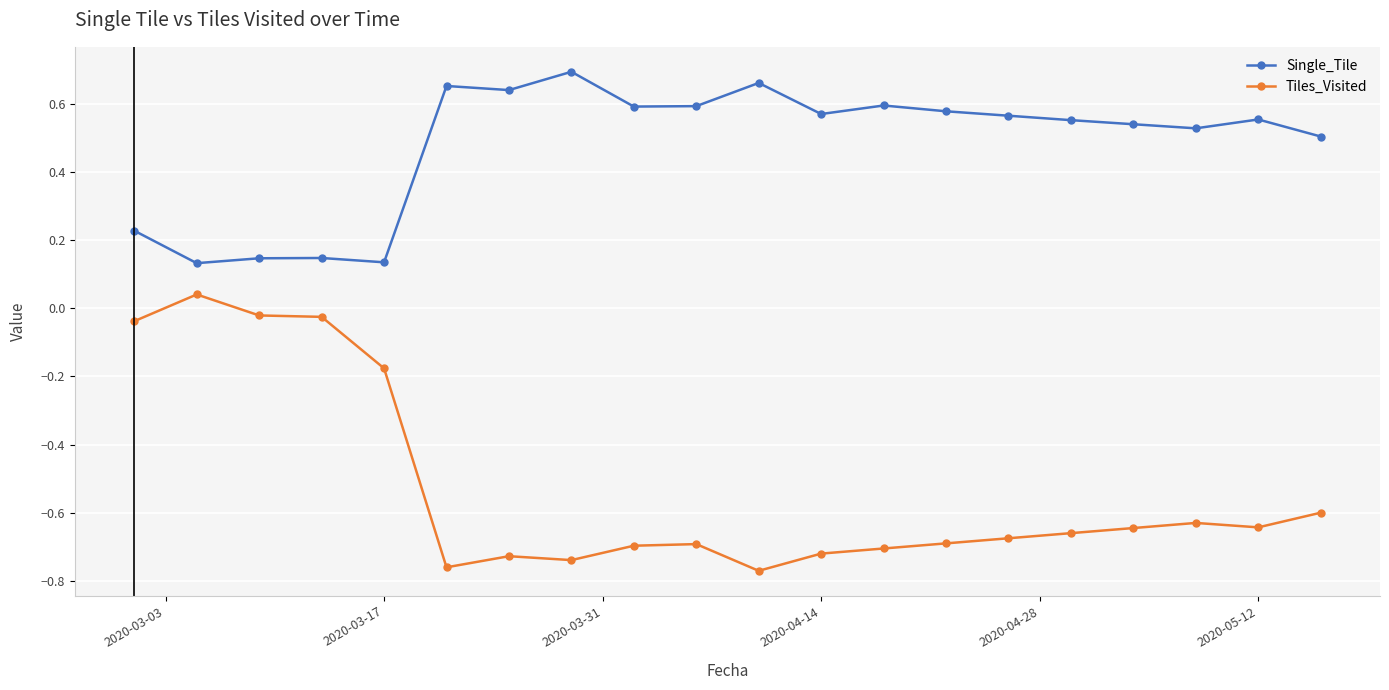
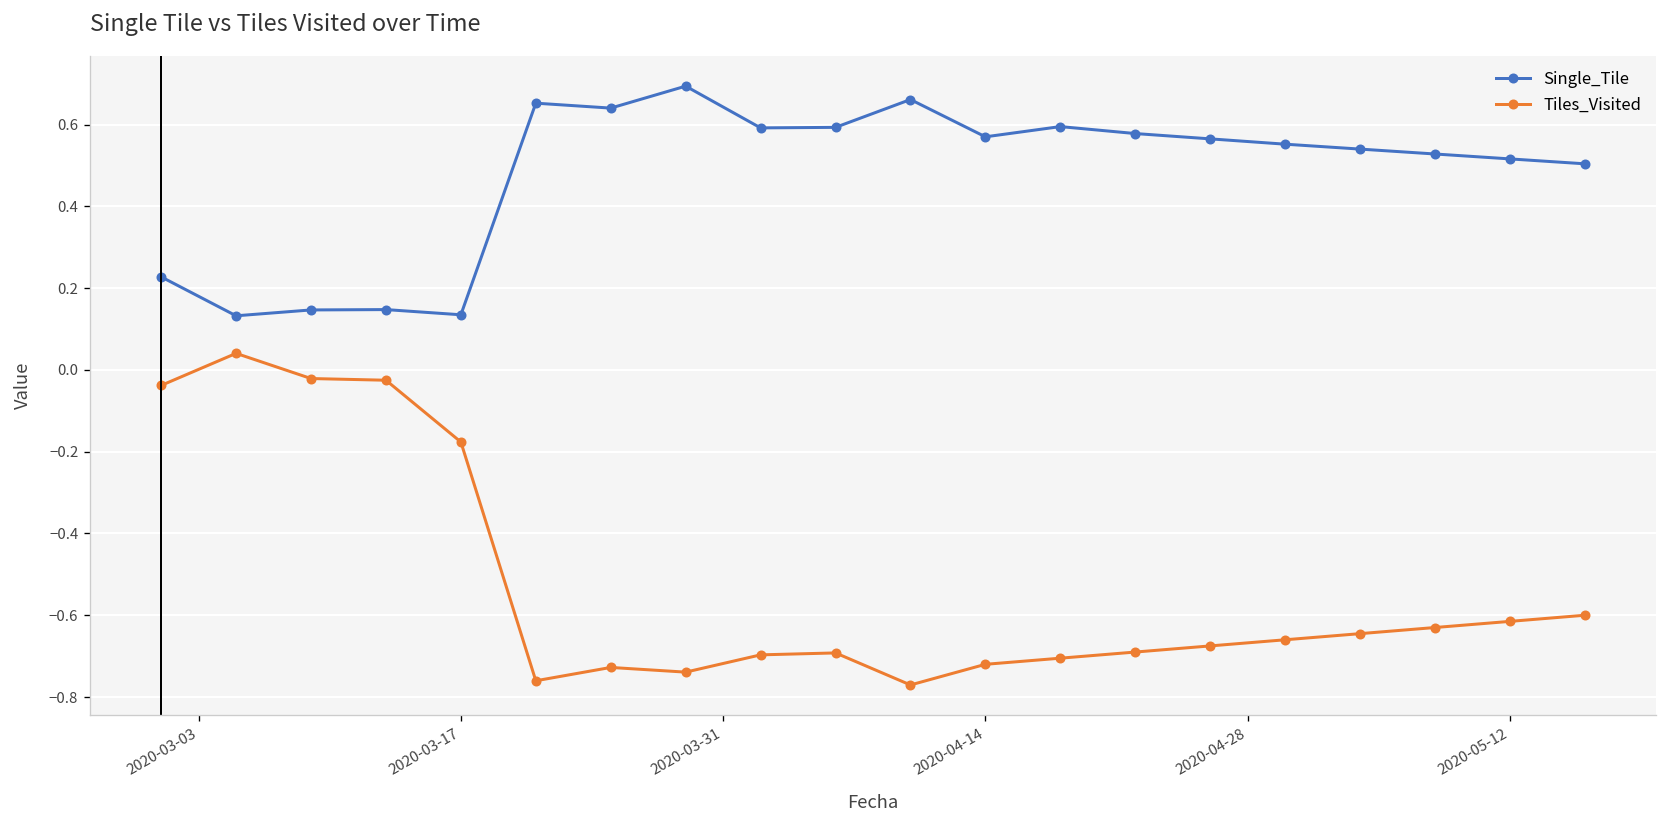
Single_Tile, 2020-05-12: 0.55 -> 0.52
Tiles_Visited, 2020-05-12: -0.64 -> -0.62
